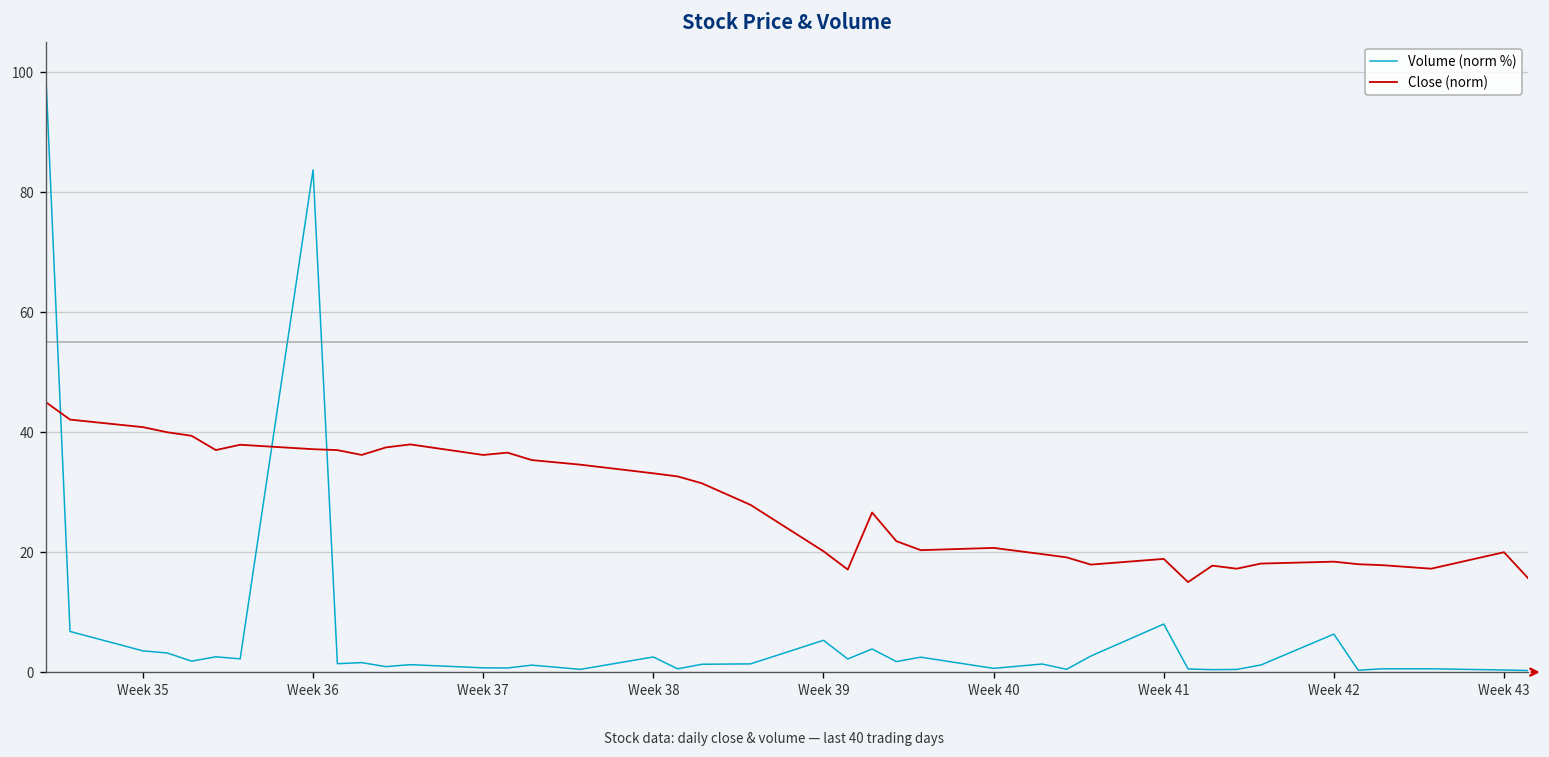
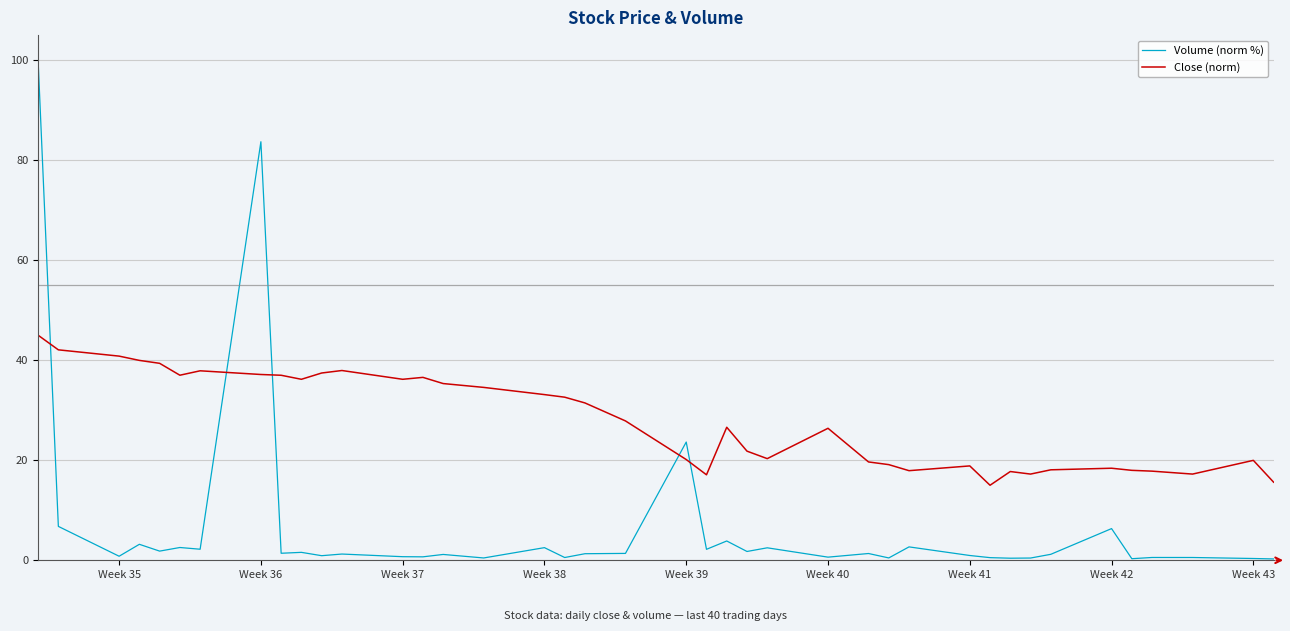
Volume (norm %), Week 35: 4 -> 1
Volume (norm %), Week 39: 5 -> 24
Close (norm), Week 40: 21 -> 26
Volume (norm %), Week 41: 8 -> 1
